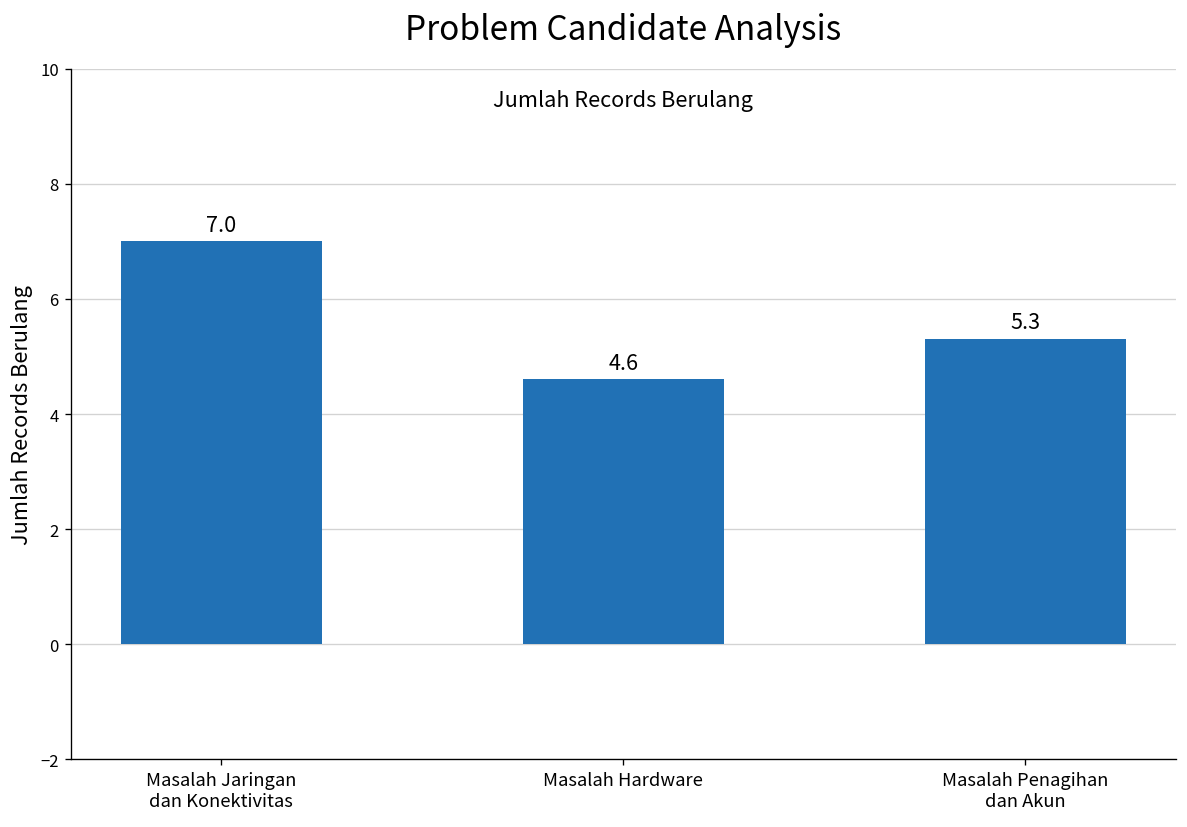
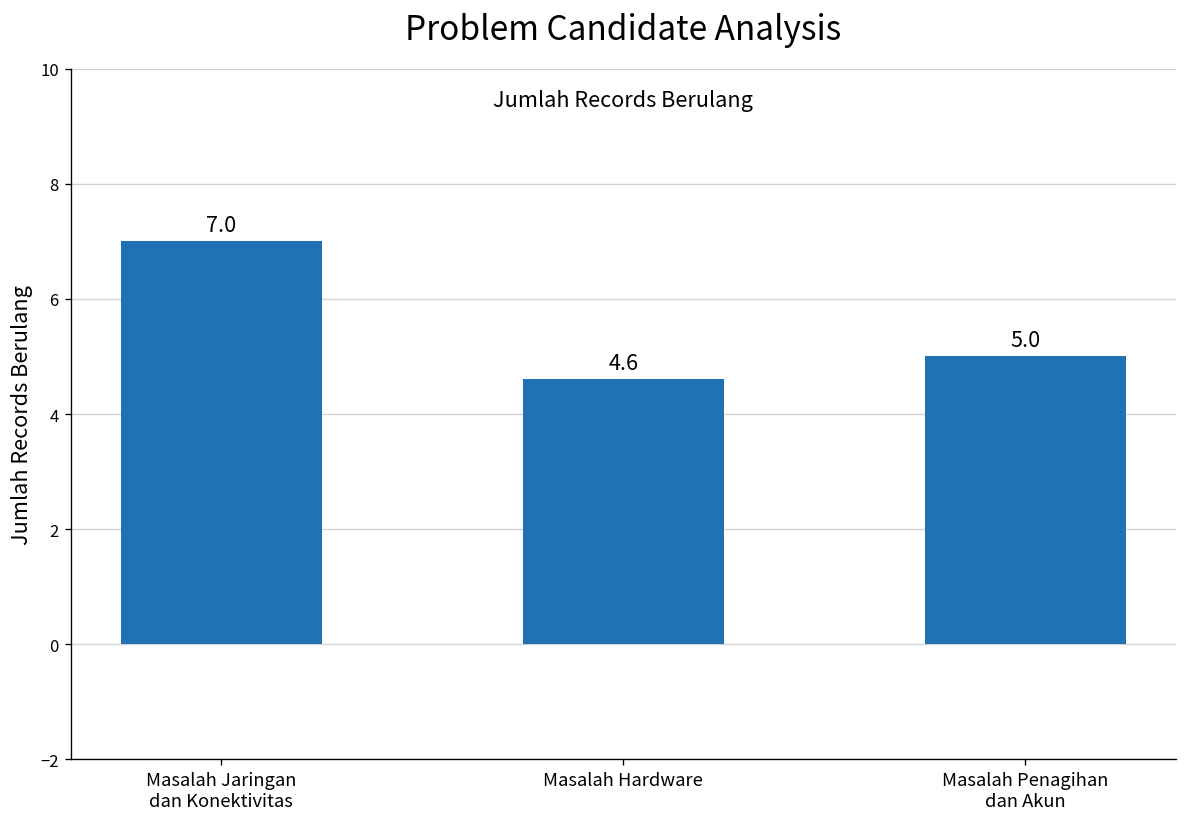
Masalah Penagihan dan Akun: 5.3 -> 5.0
